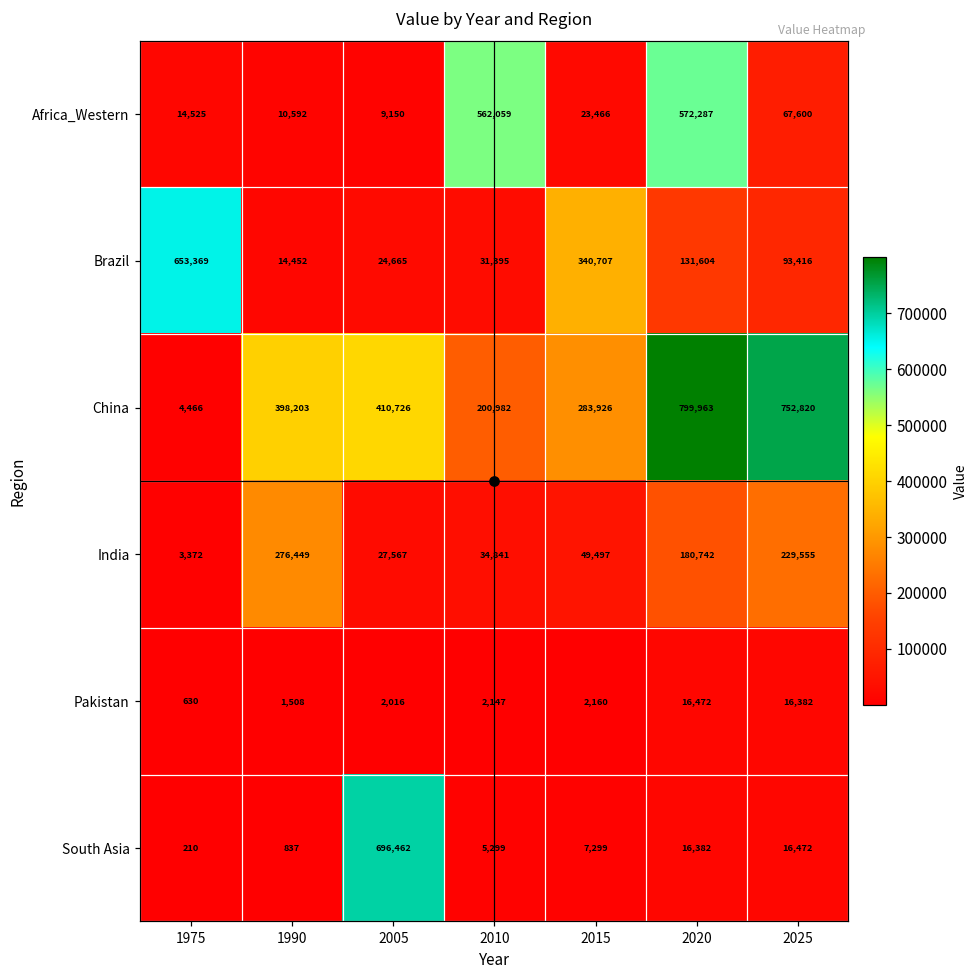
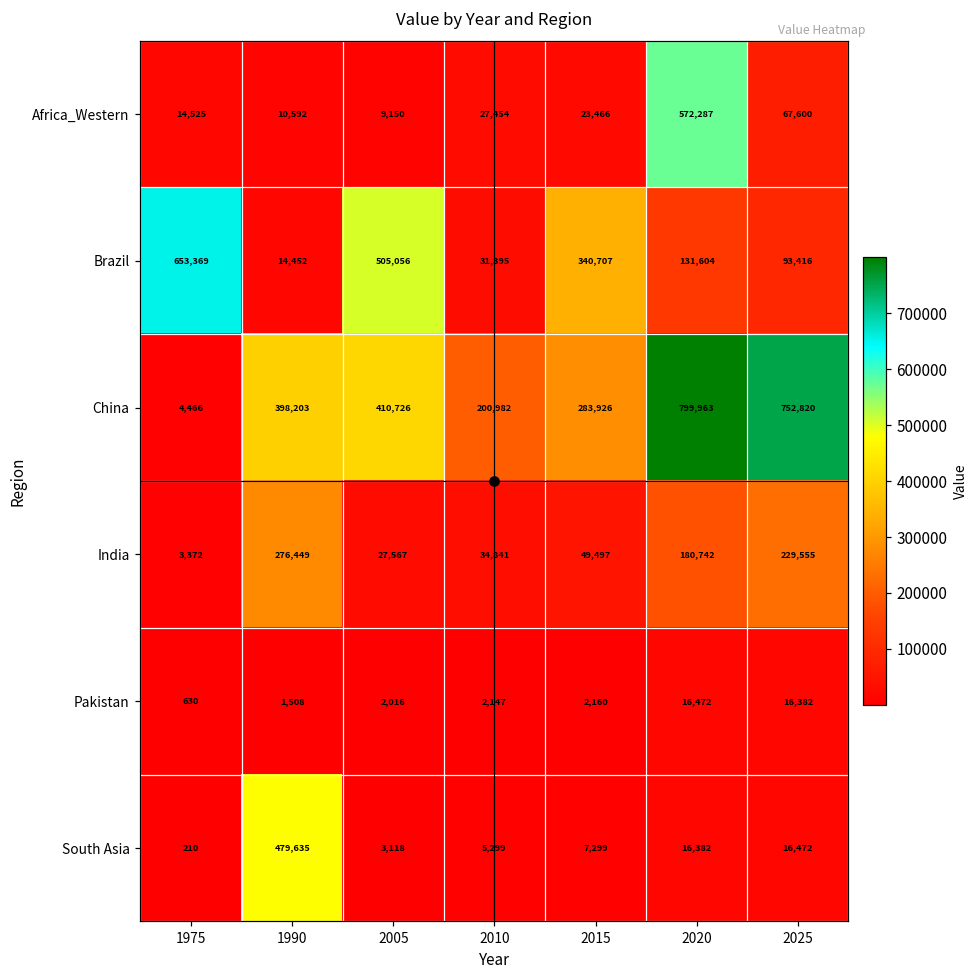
Africa_Western, 2010: 562,059 -> 27,454
Brazil, 2005: 24,665 -> 505,056
South Asia, 1990: 837 -> 479,635
South Asia, 2005: 696,462 -> 3,118
